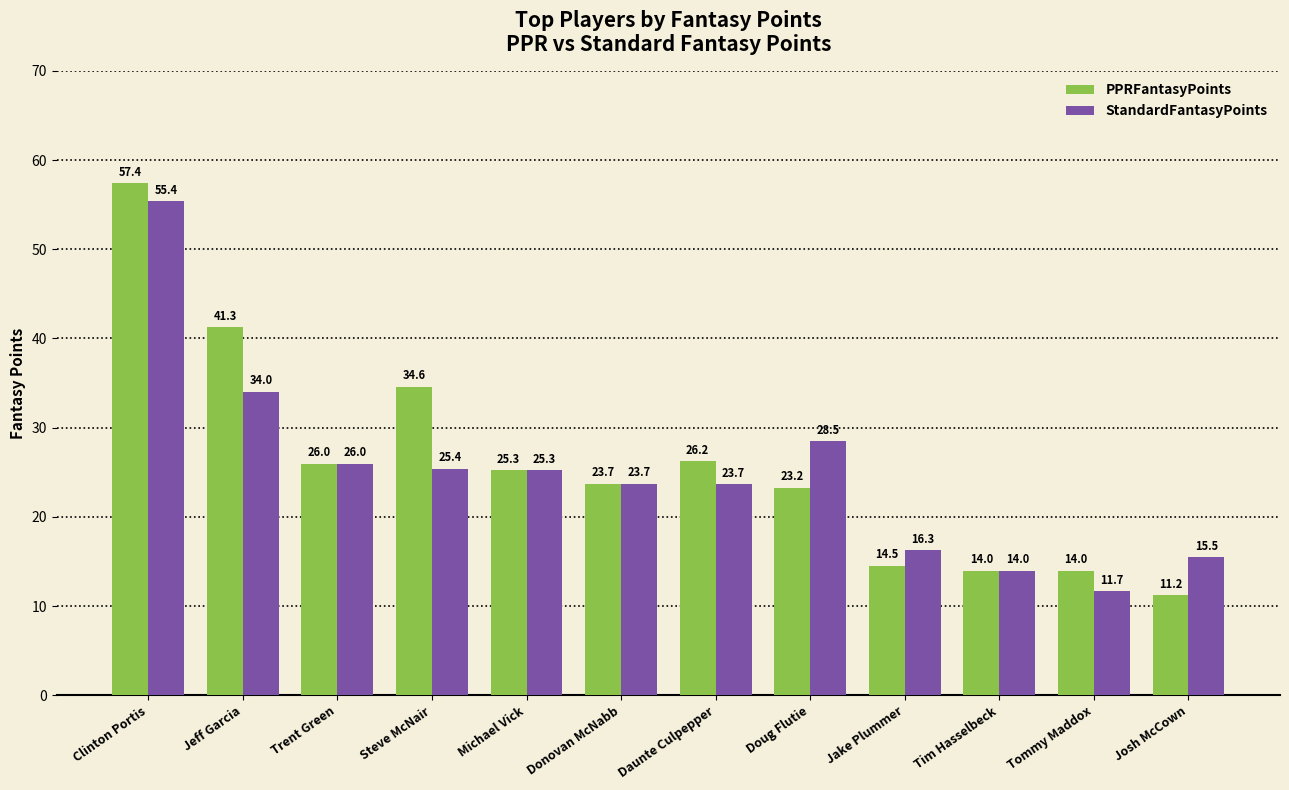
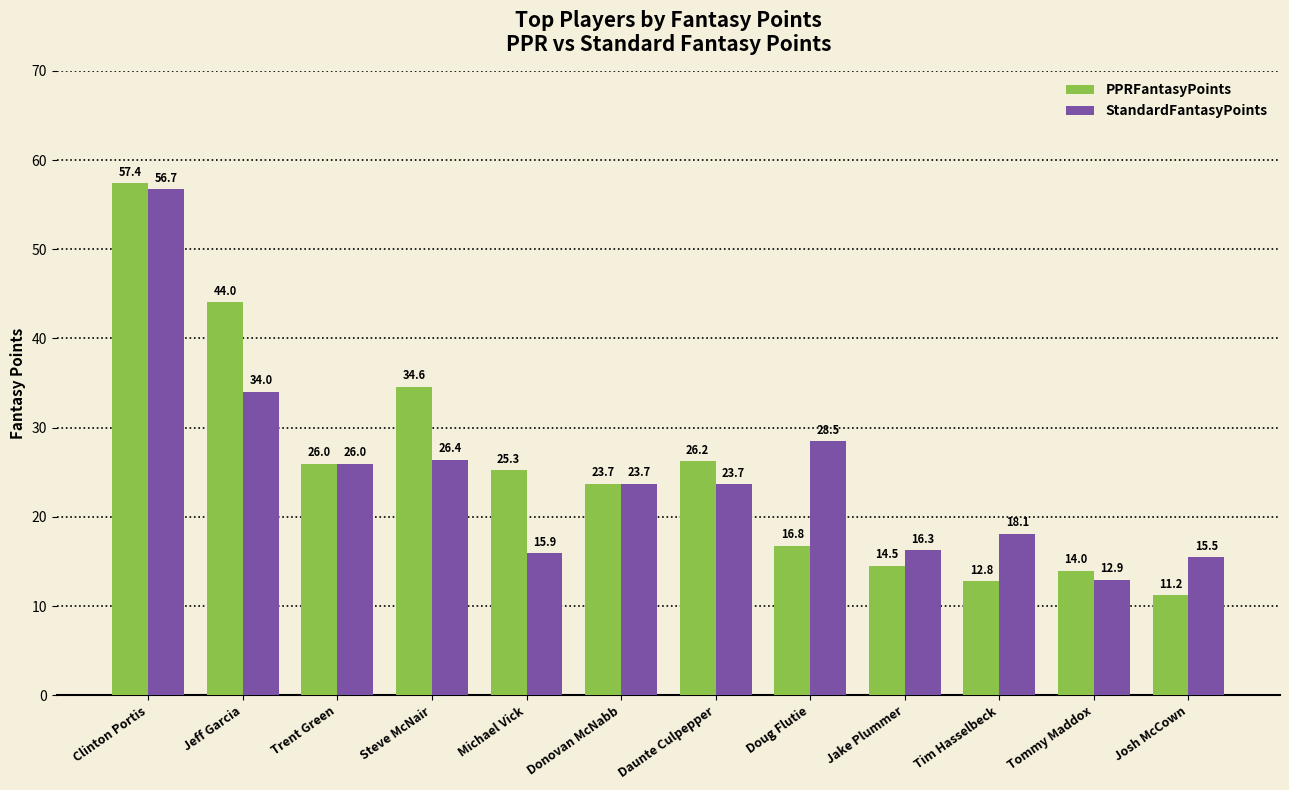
StandardFantasyPoints, Clinton Portis: 55.4 -> 56.7
PPRFantasyPoints, Jeff Garcia: 41.3 -> 44.0
StandardFantasyPoints, Steve McNair: 25.4 -> 26.4
StandardFantasyPoints, Michael Vick: 25.3 -> 15.9
PPRFantasyPoints, Doug Flutie: 23.2 -> 16.8
PPRFantasyPoints, Tim Hasselbeck: 14.0 -> 12.8
StandardFantasyPoints, Tim Hasselbeck: 14.0 -> 18.1
StandardFantasyPoints, Tommy Maddox: 11.7 -> 12.9
